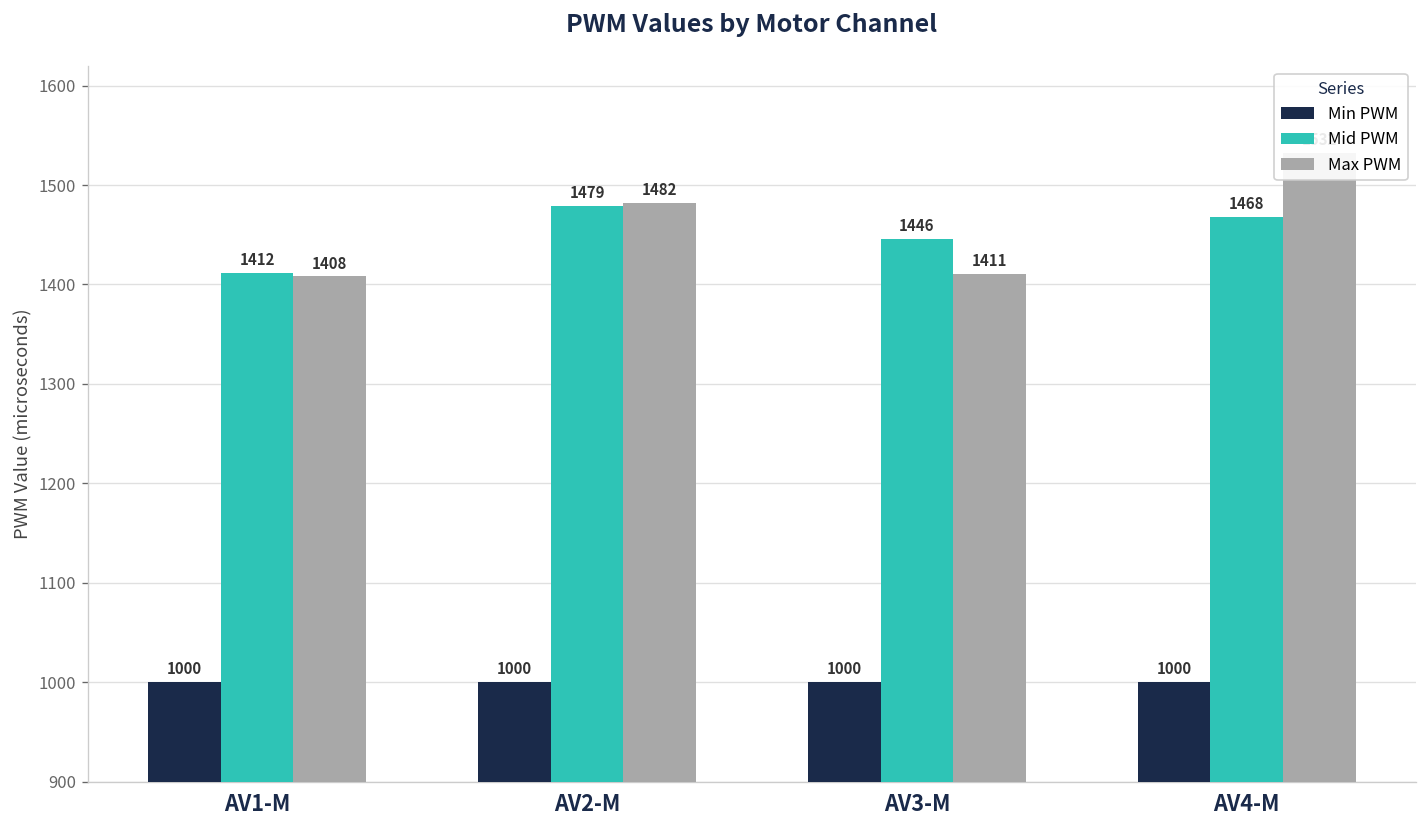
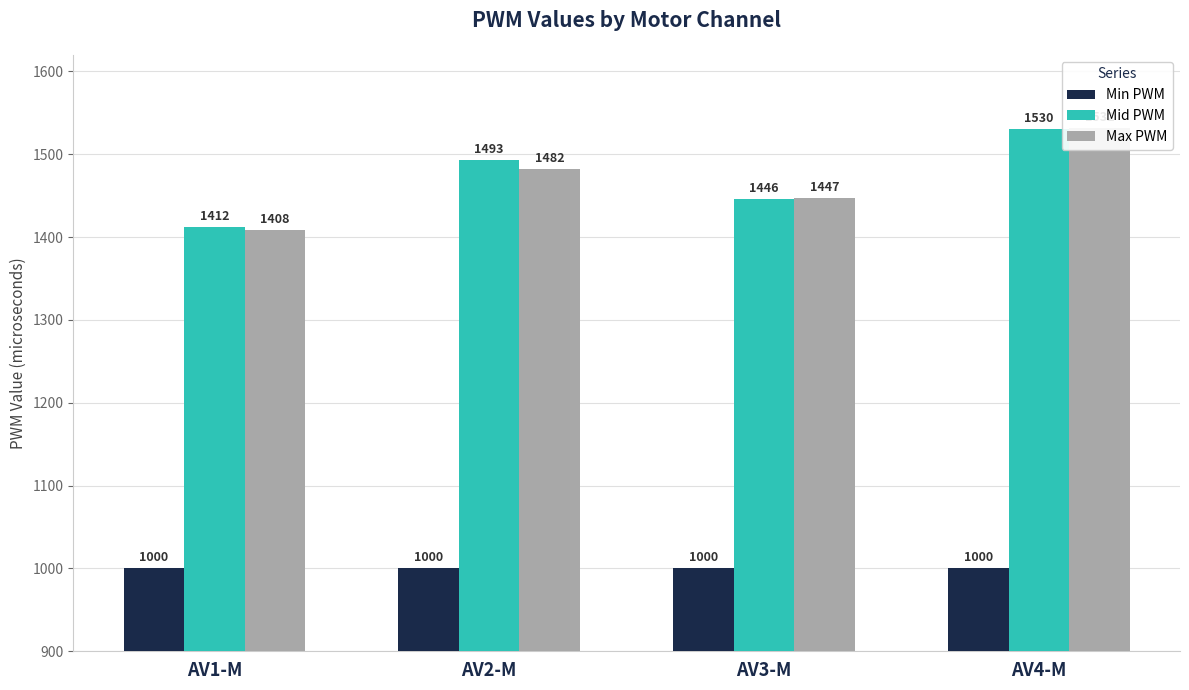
Mid PWM, AV2-M: 1479 -> 1493
Max PWM, AV3-M: 1411 -> 1447
Mid PWM, AV4-M: 1468 -> 1530
